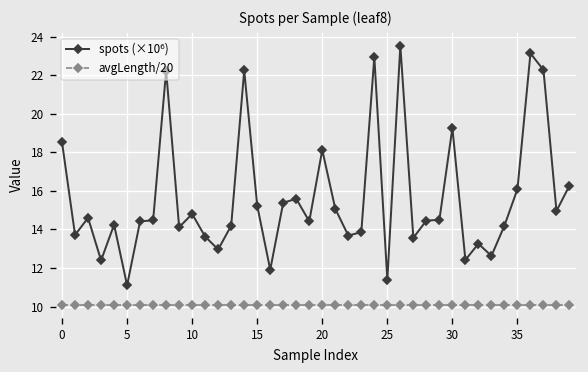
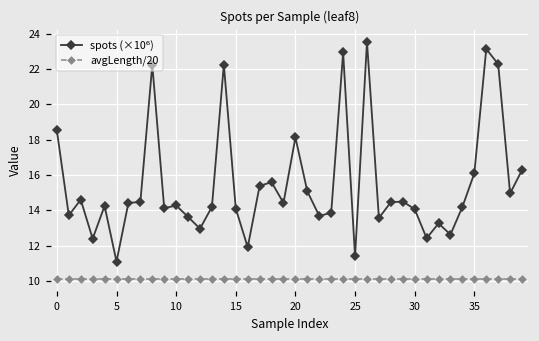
spots (×10⁶), 10: 14.8 -> 14.3
spots (×10⁶), 15: 15.2 -> 14.1
spots (×10⁶), 30: 19.3 -> 14.1
